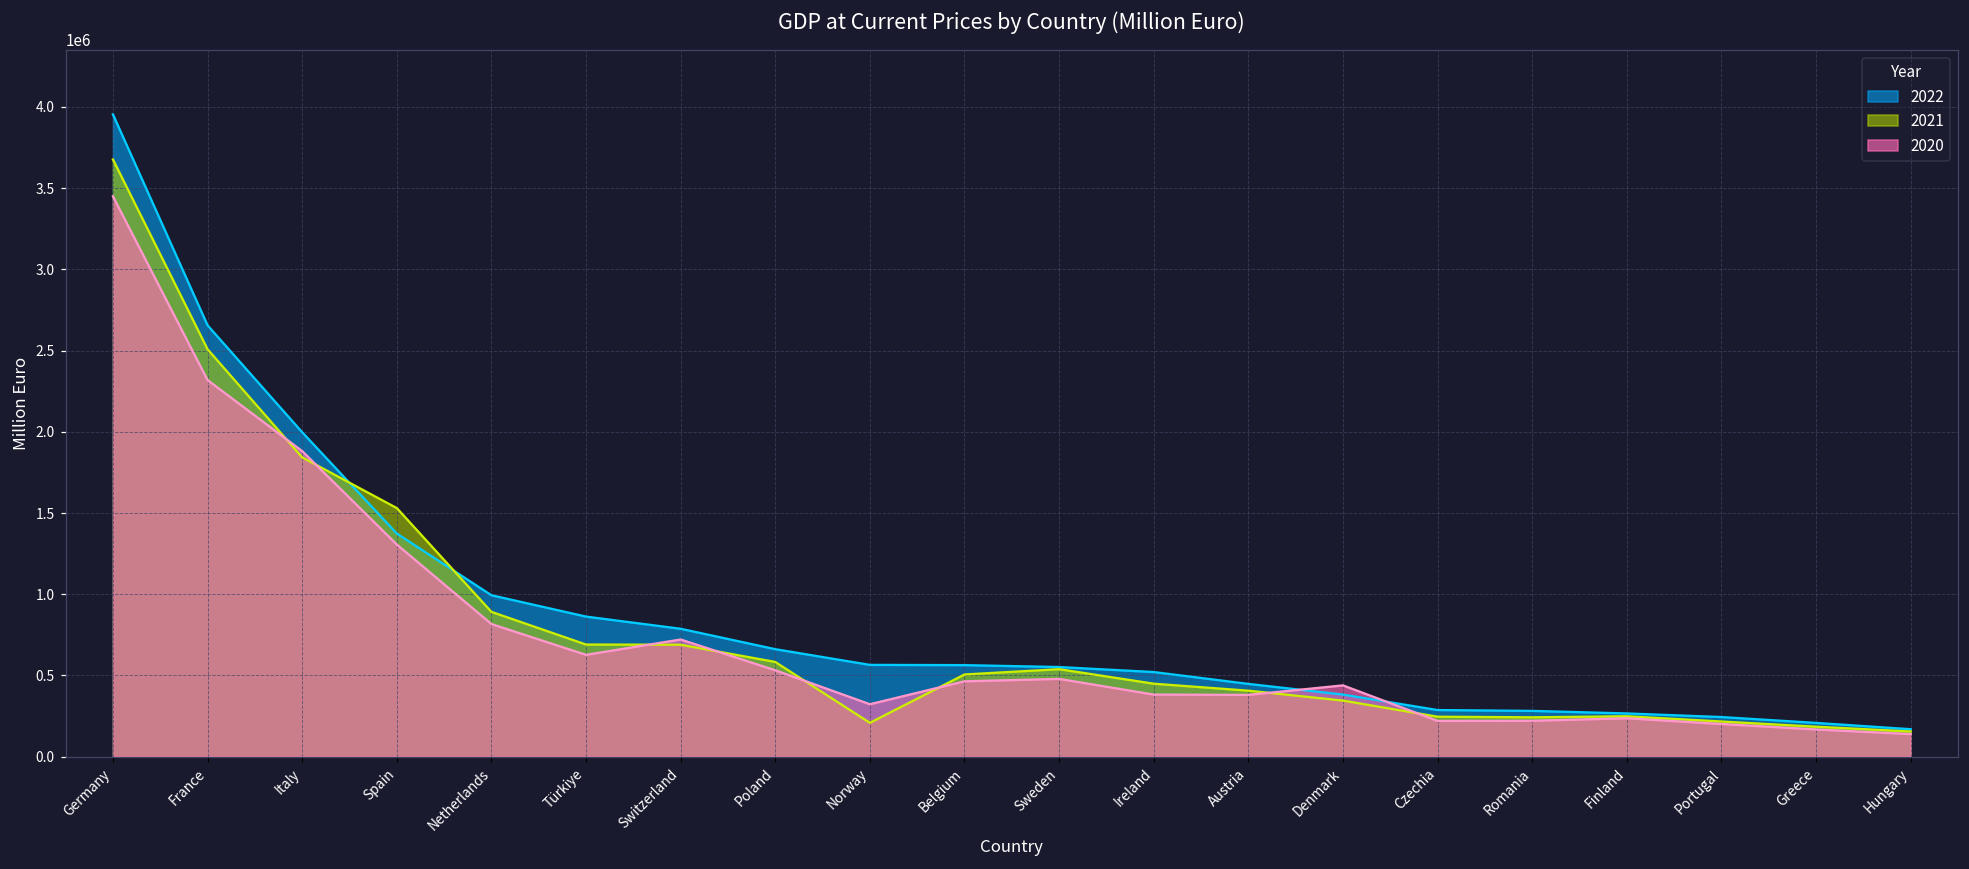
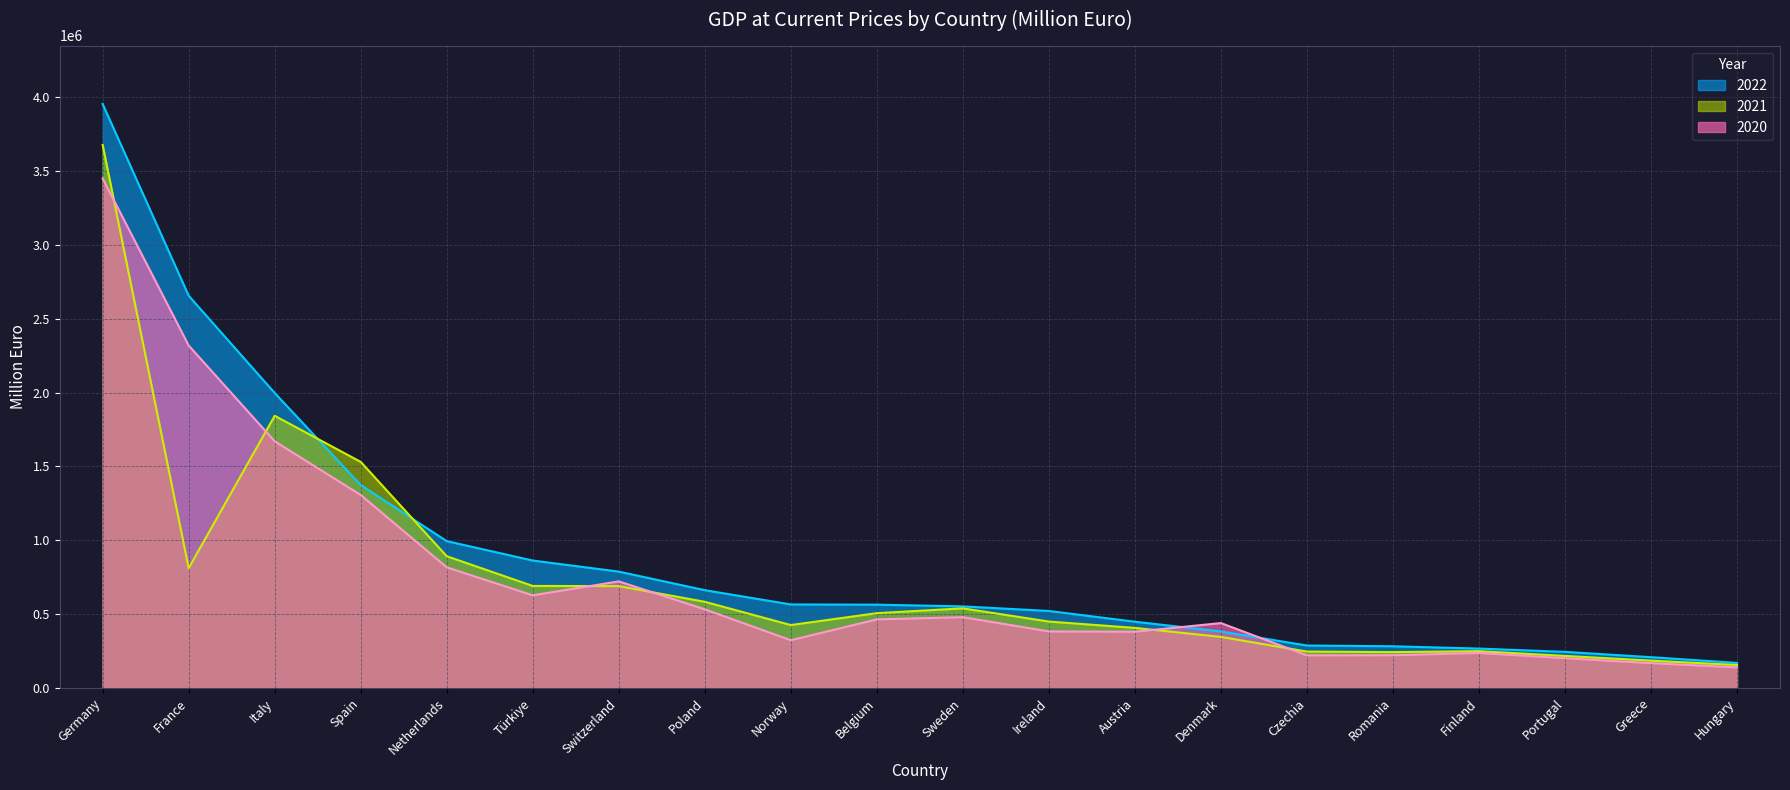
2021, France: 2510000 -> 810000
2020, Italy: 1880000 -> 1670000
2021, Norway: 210000 -> 430000
